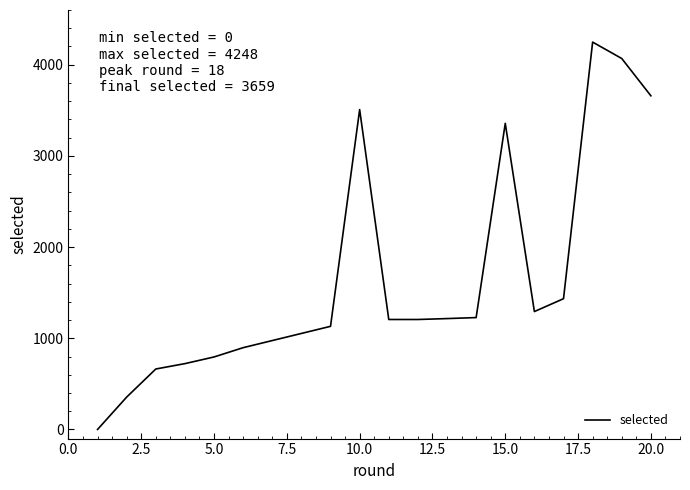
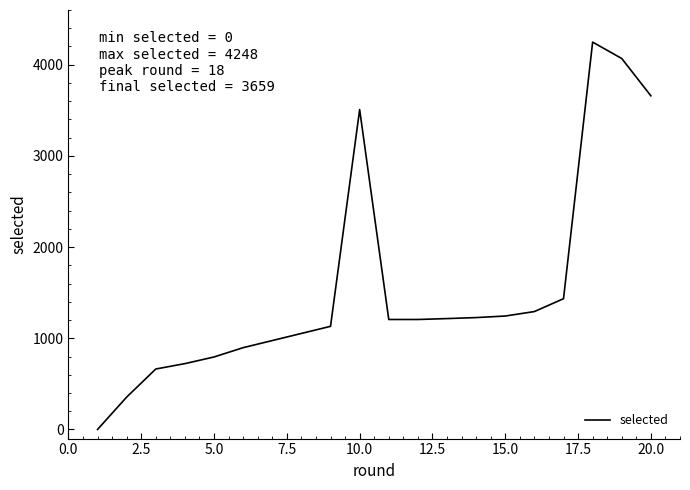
15.0: 3400 -> 1200
